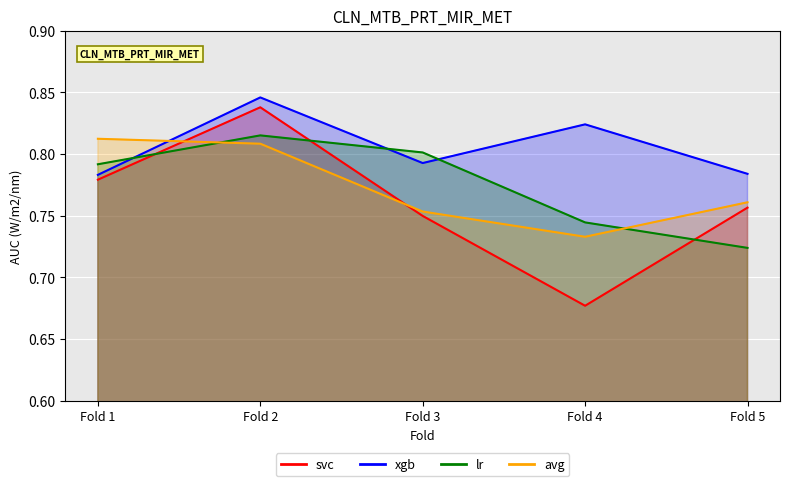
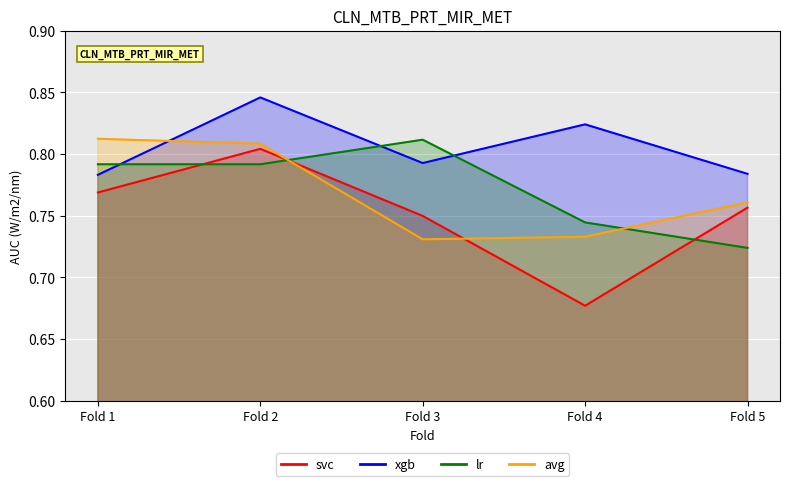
svc, Fold 1: 0.779 -> 0.769
svc, Fold 2: 0.838 -> 0.804
lr, Fold 2: 0.815 -> 0.792
lr, Fold 3: 0.801 -> 0.812
avg, Fold 3: 0.753 -> 0.731
